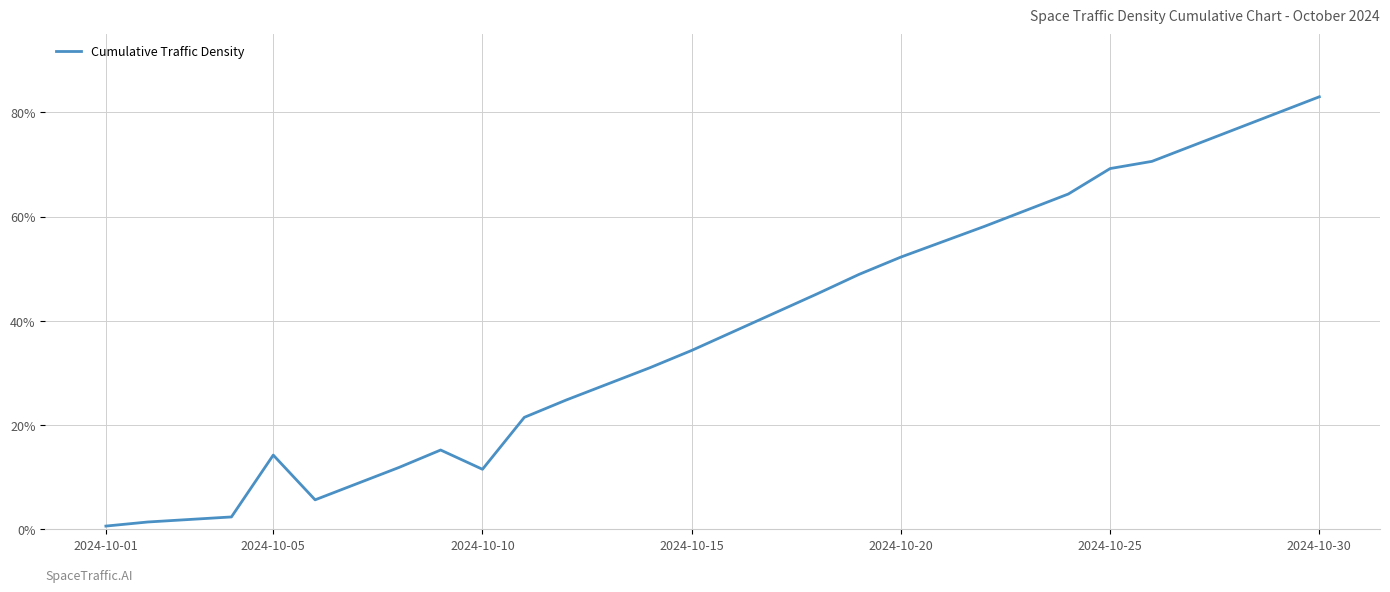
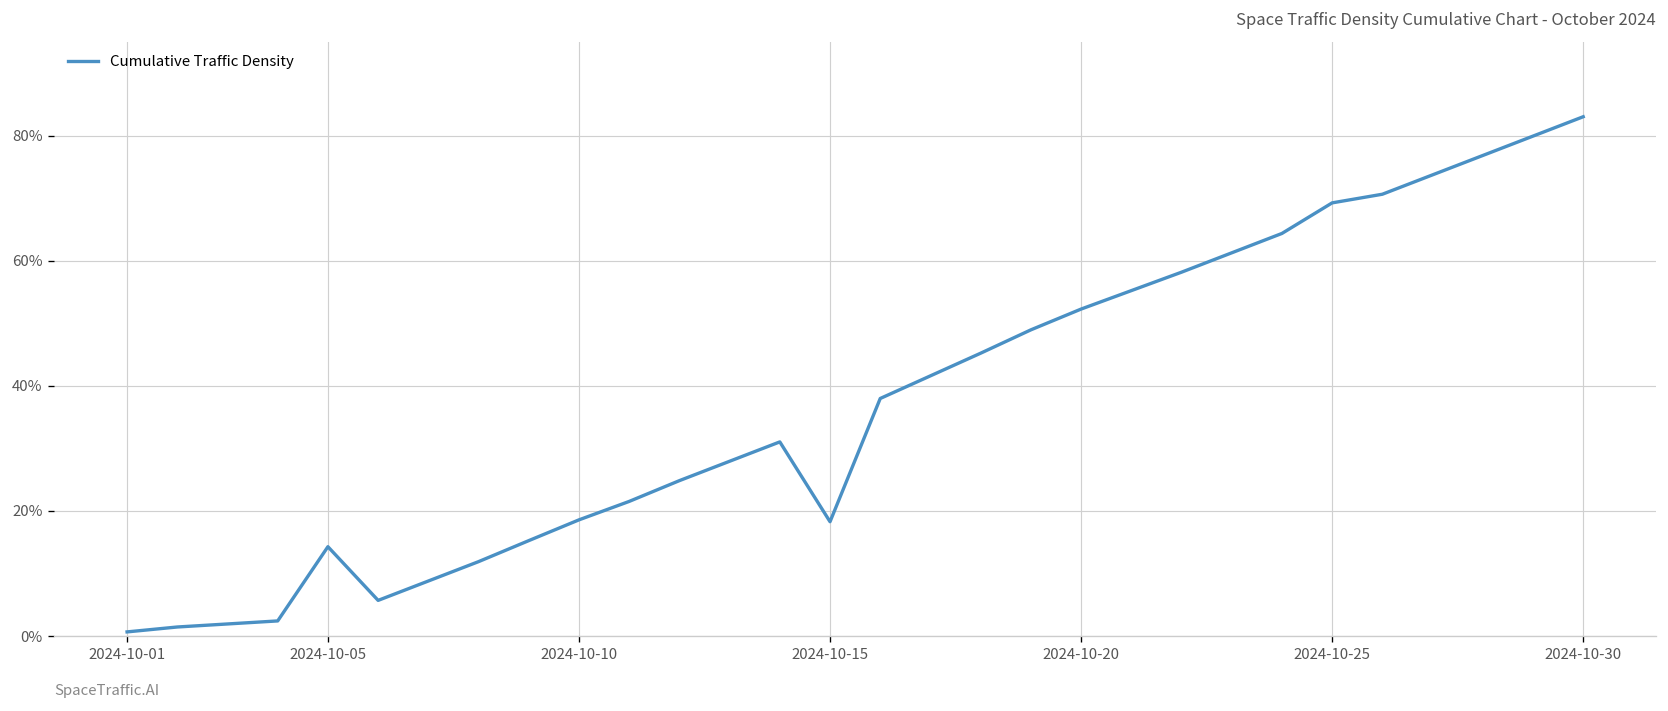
2024-10-10: 12% -> 19%
2024-10-15: 34% -> 18%
